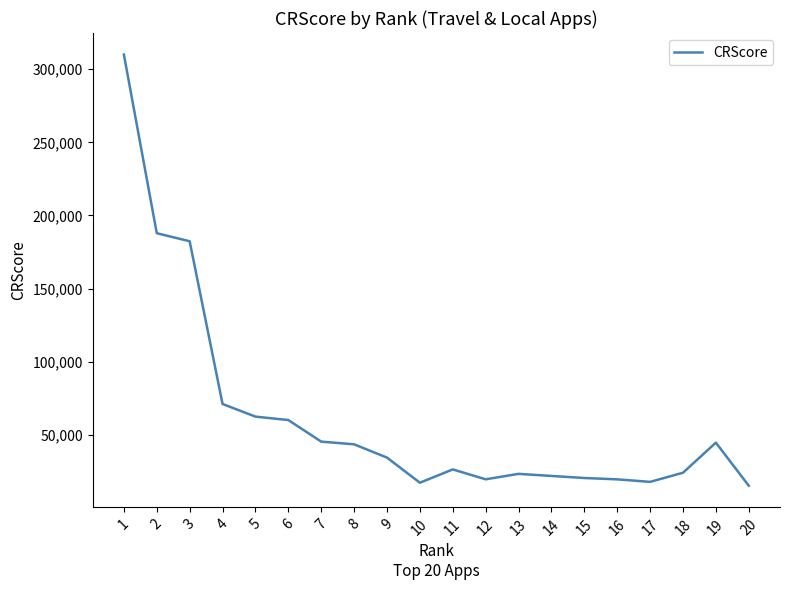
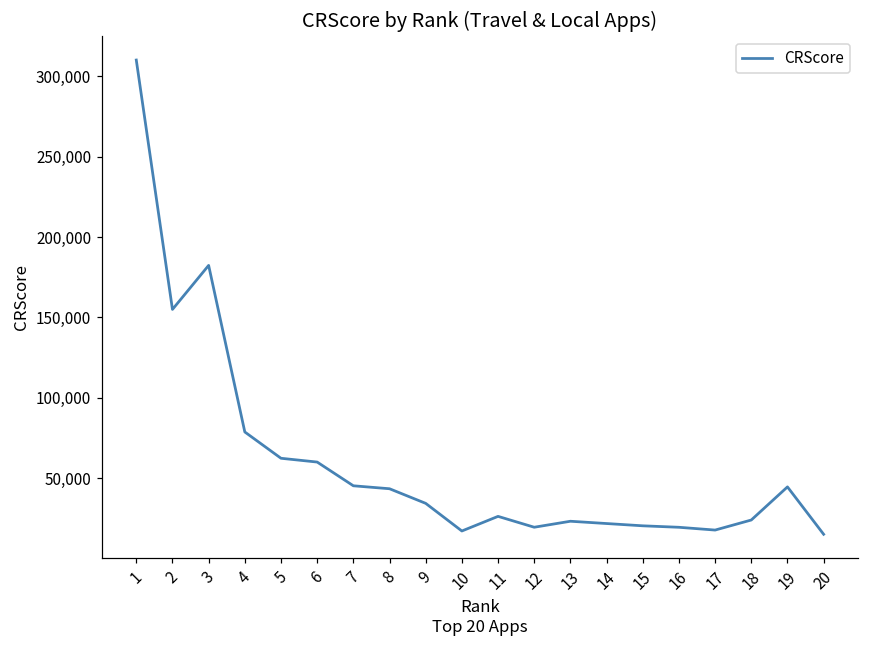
2: 188,000 -> 155,000
4: 71,000 -> 79,000
